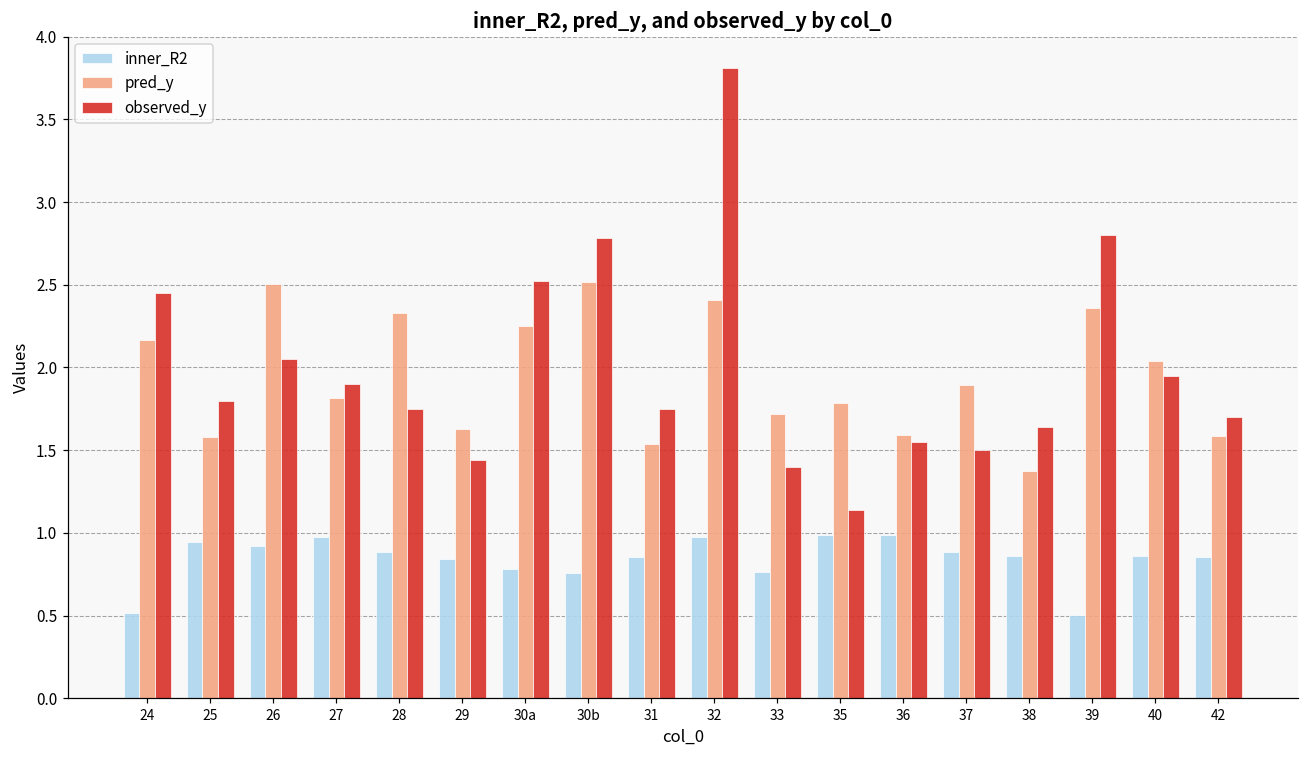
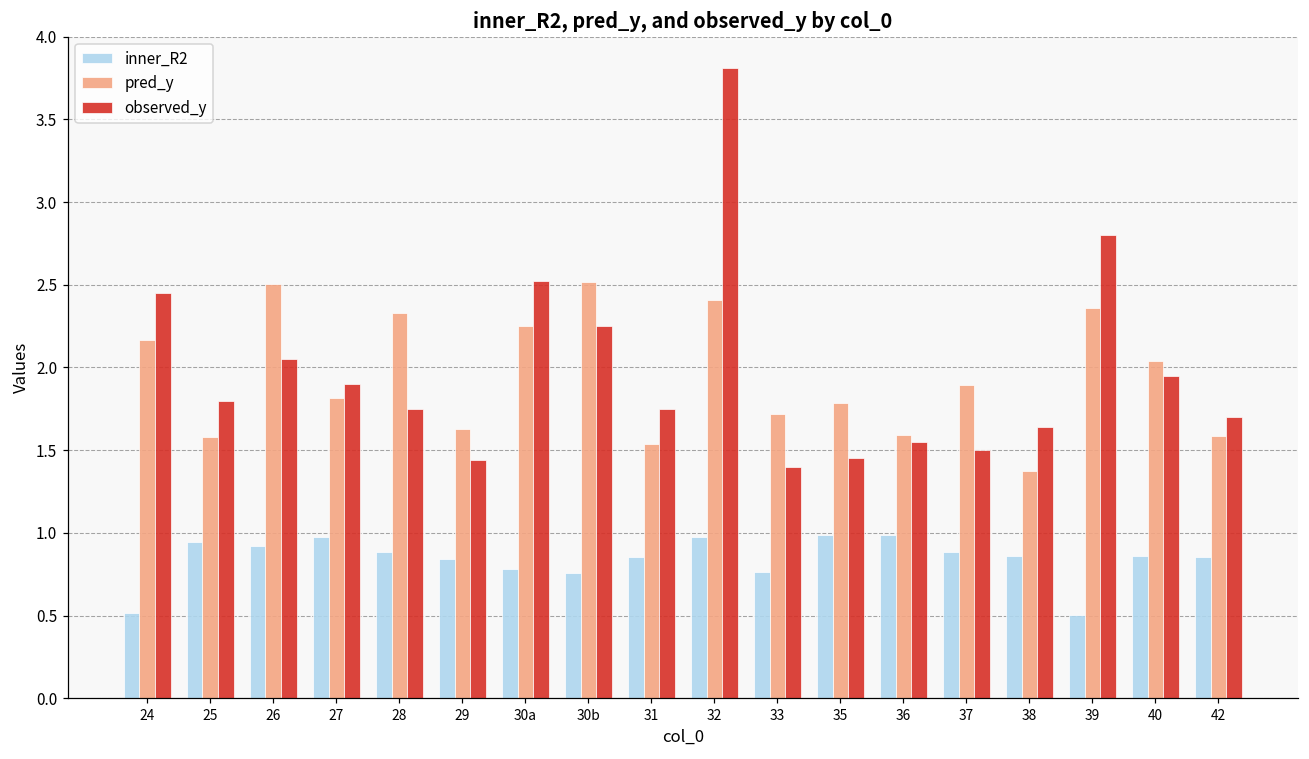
observed_y, 30b: 2.78 -> 2.25
observed_y, 35: 1.14 -> 1.45
